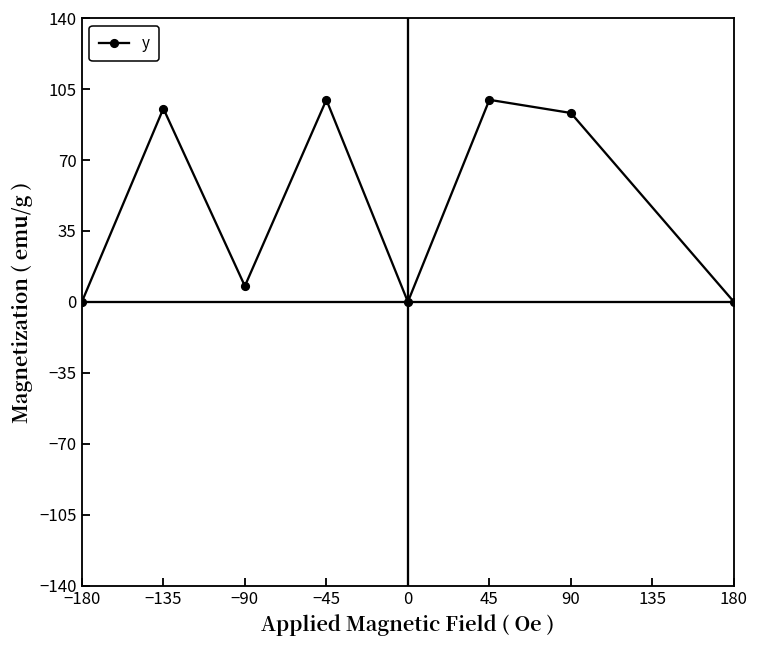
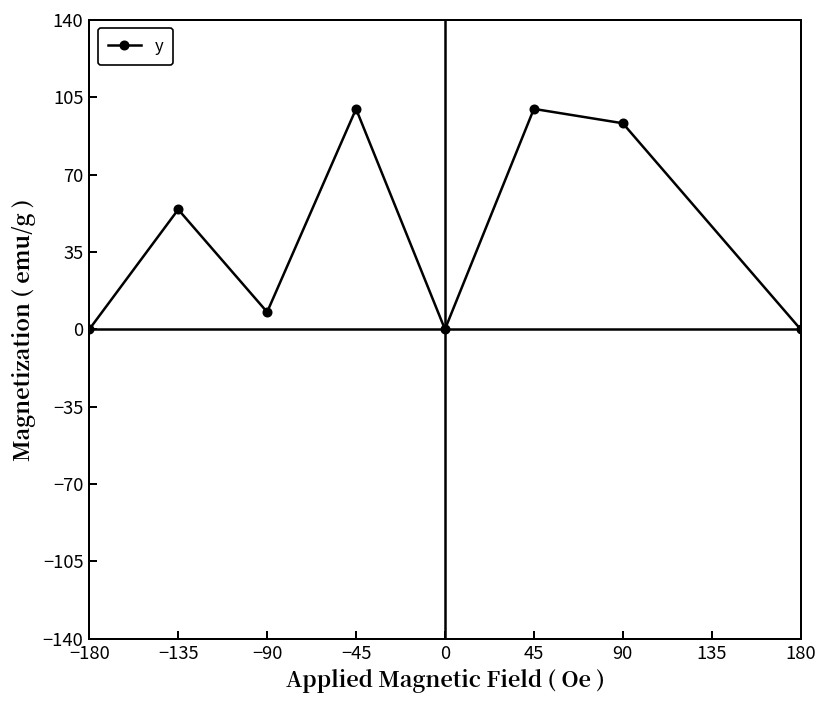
−135: 95 -> 54
